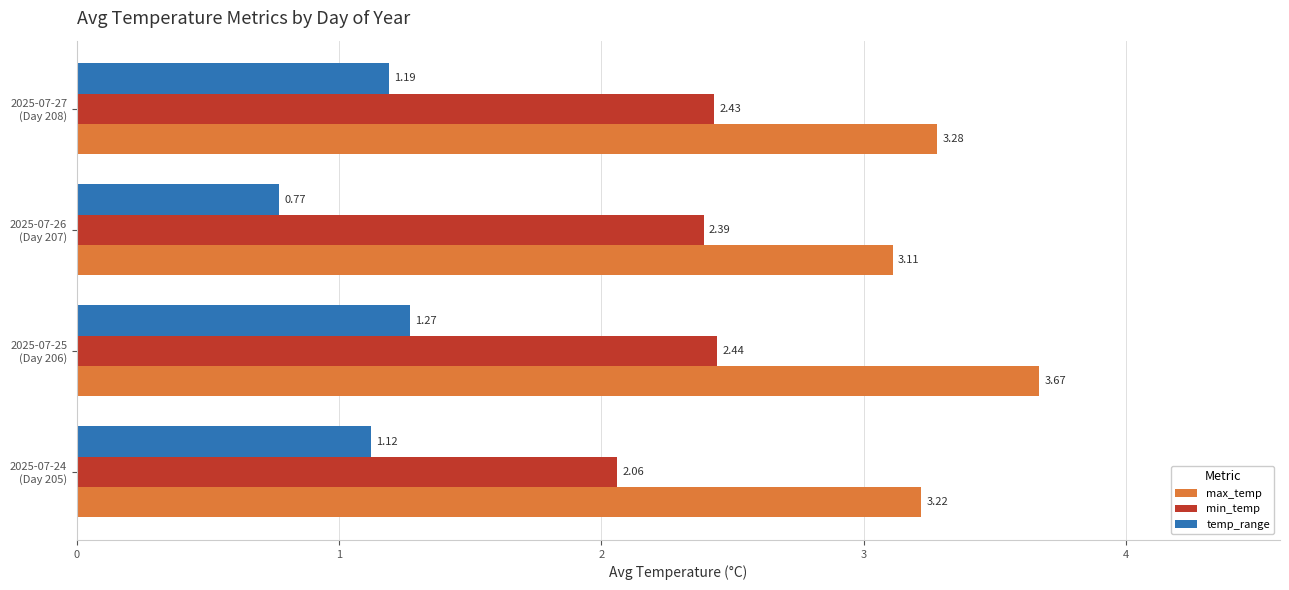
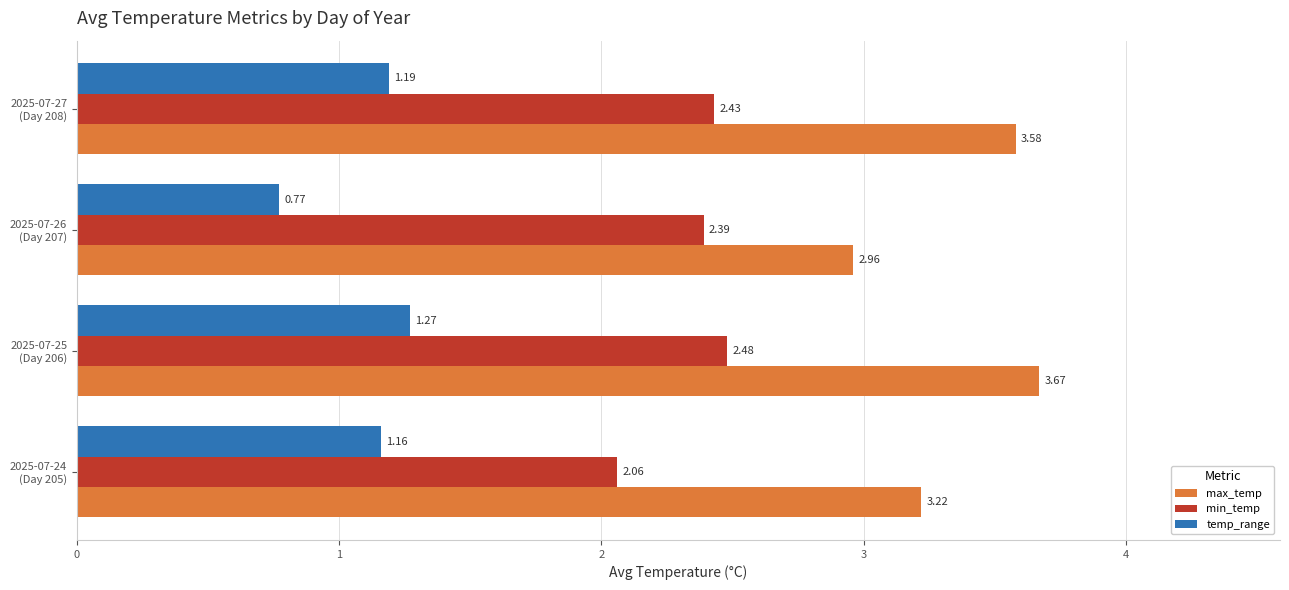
max_temp, 2025-07-27 (Day 208): 3.28 -> 3.58
max_temp, 2025-07-26 (Day 207): 3.11 -> 2.96
min_temp, 2025-07-25 (Day 206): 2.44 -> 2.48
temp_range, 2025-07-24 (Day 205): 1.12 -> 1.16
